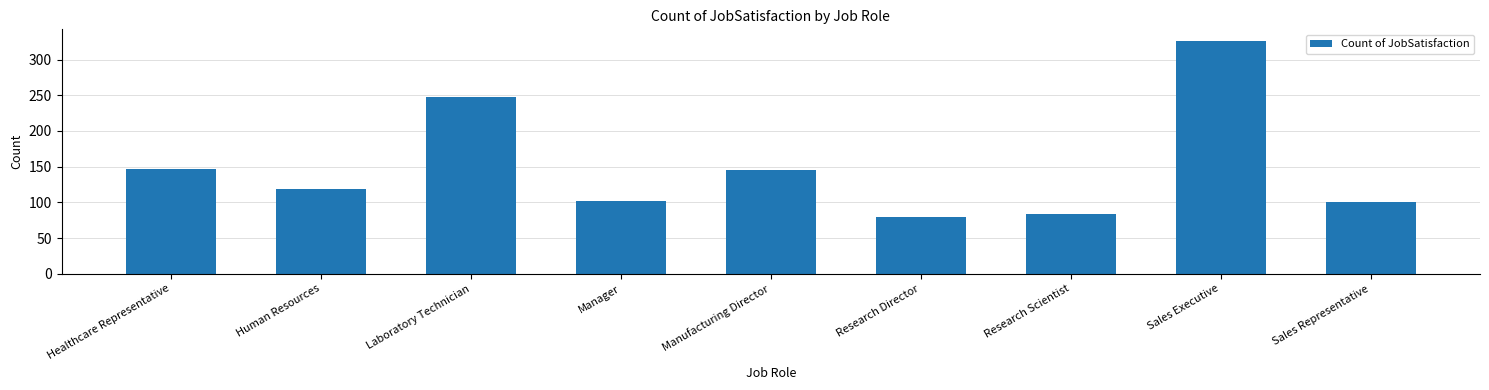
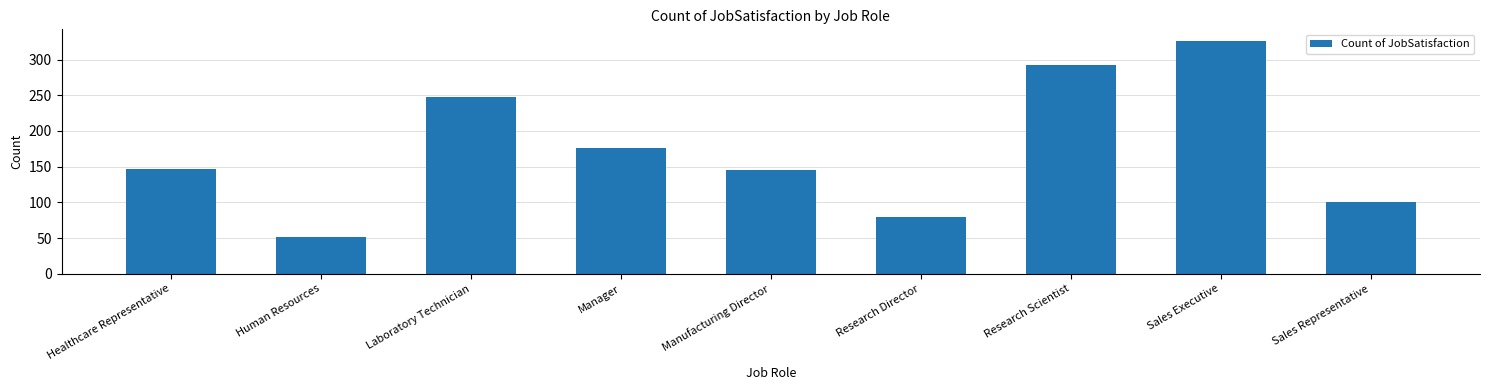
Human Resources: 120 -> 50
Manager: 100 -> 180
Research Scientist: 80 -> 290
